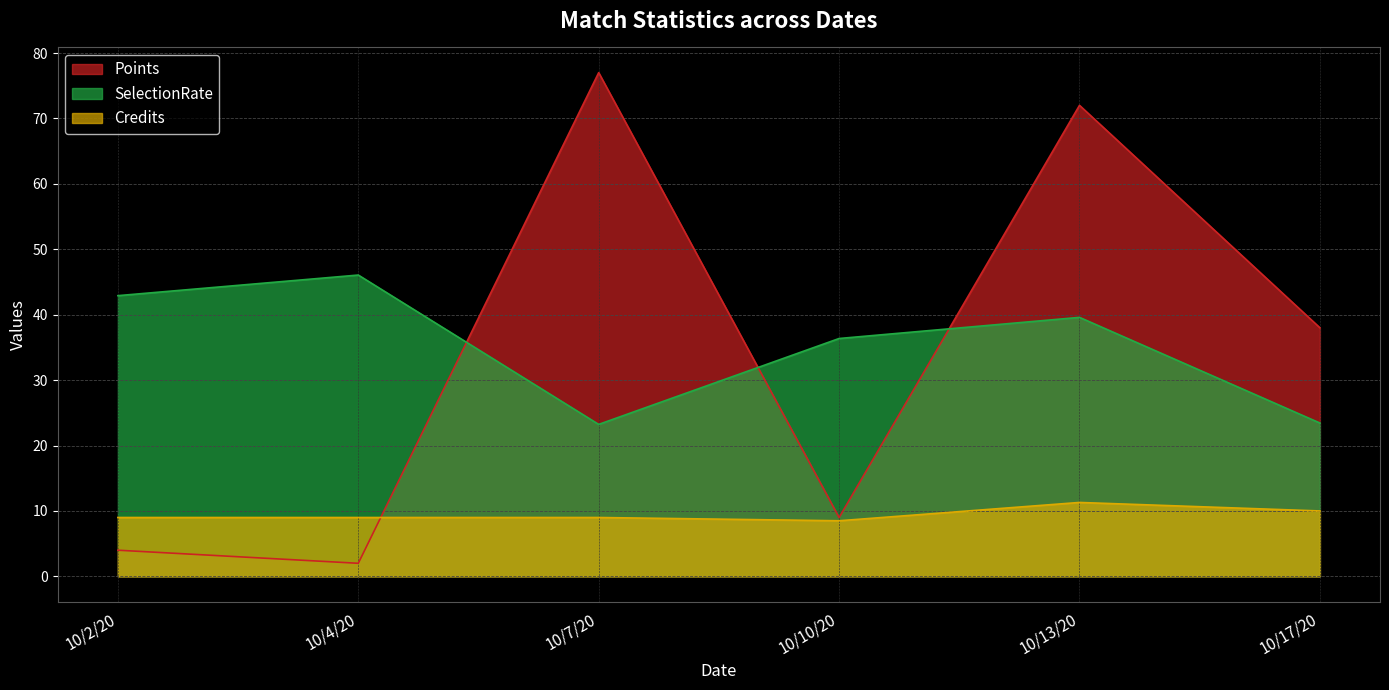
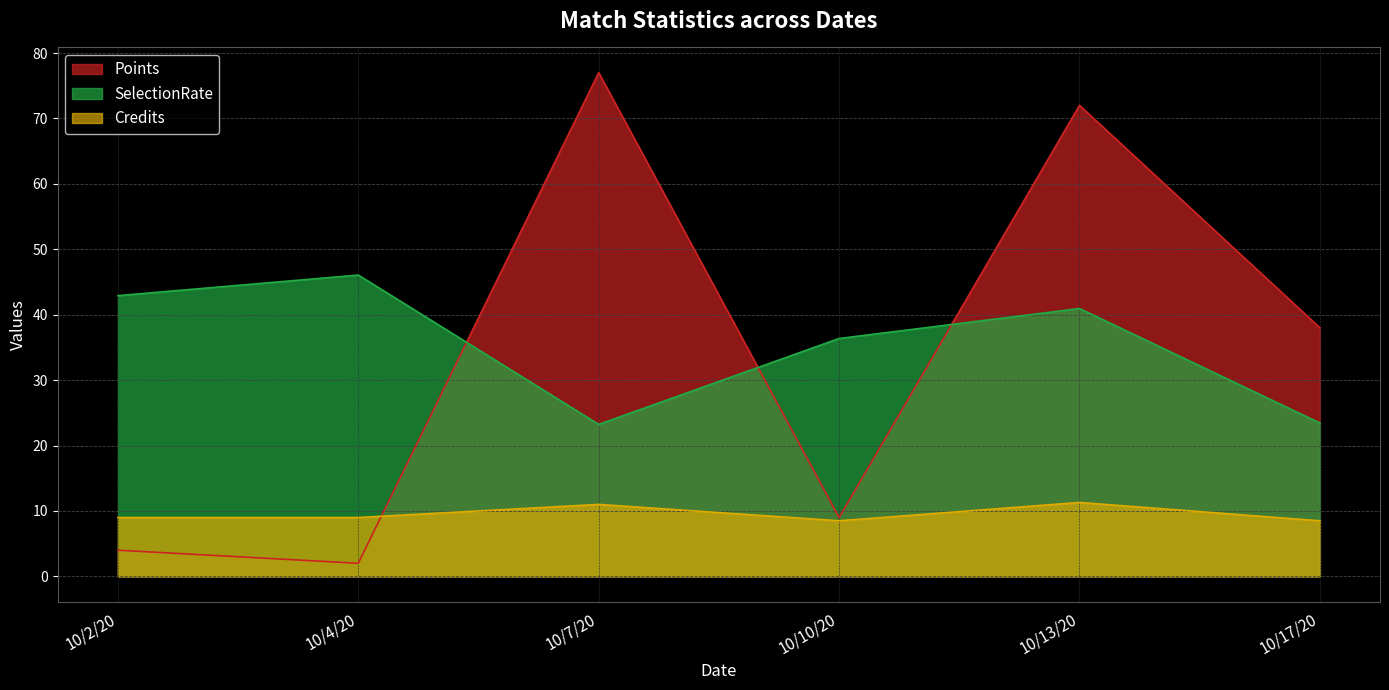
Credits, 10/7/20: 9 -> 11
SelectionRate, 10/13/20: 40 -> 41
Credits, 10/17/20: 10 -> 9
